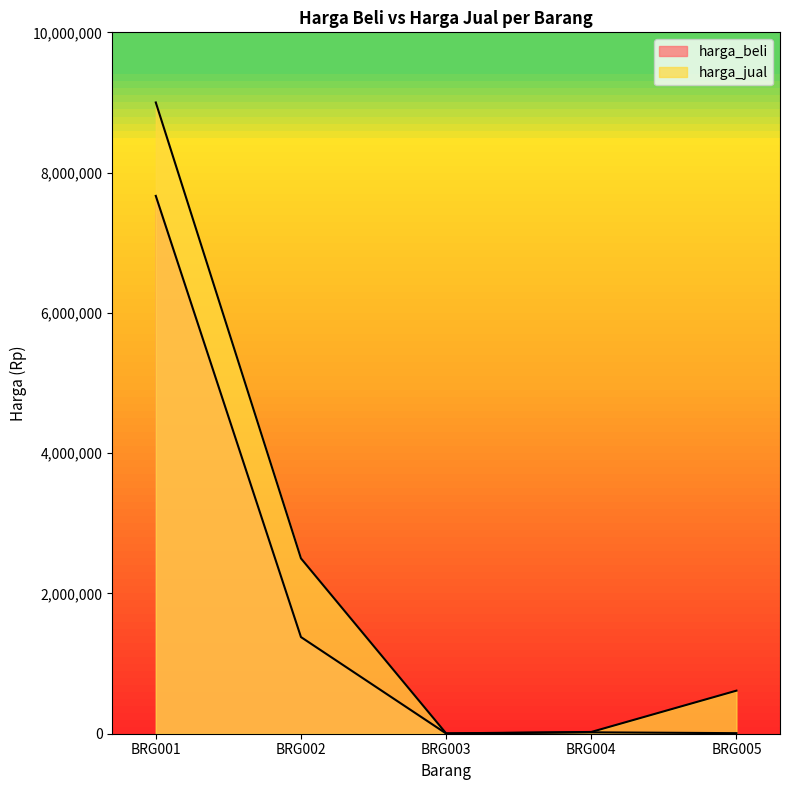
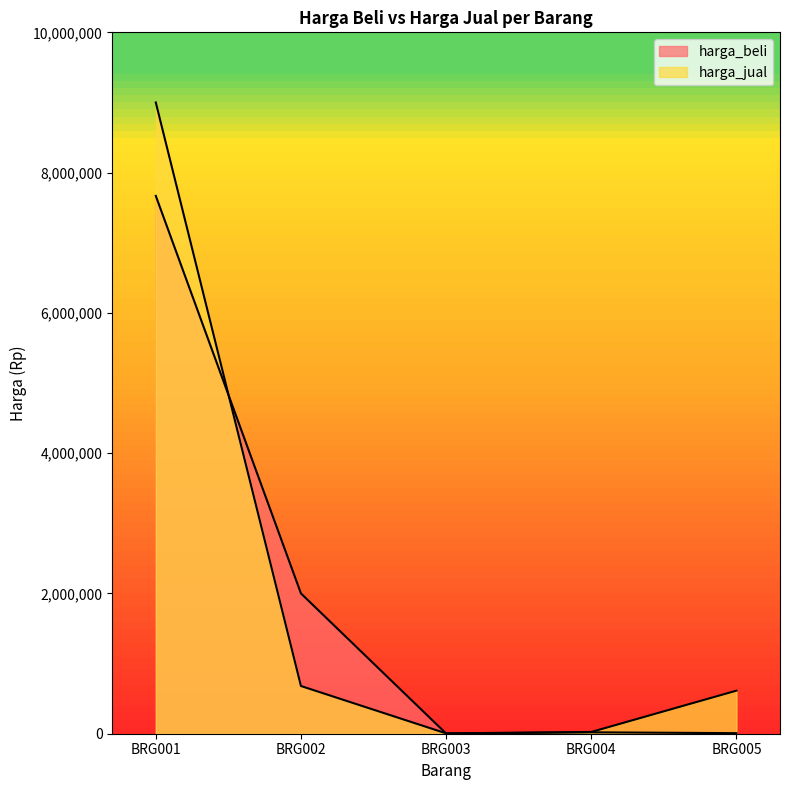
harga_beli, BRG002: 1,400,000 -> 2,000,000
harga_jual, BRG002: 2,500,000 -> 700,000
